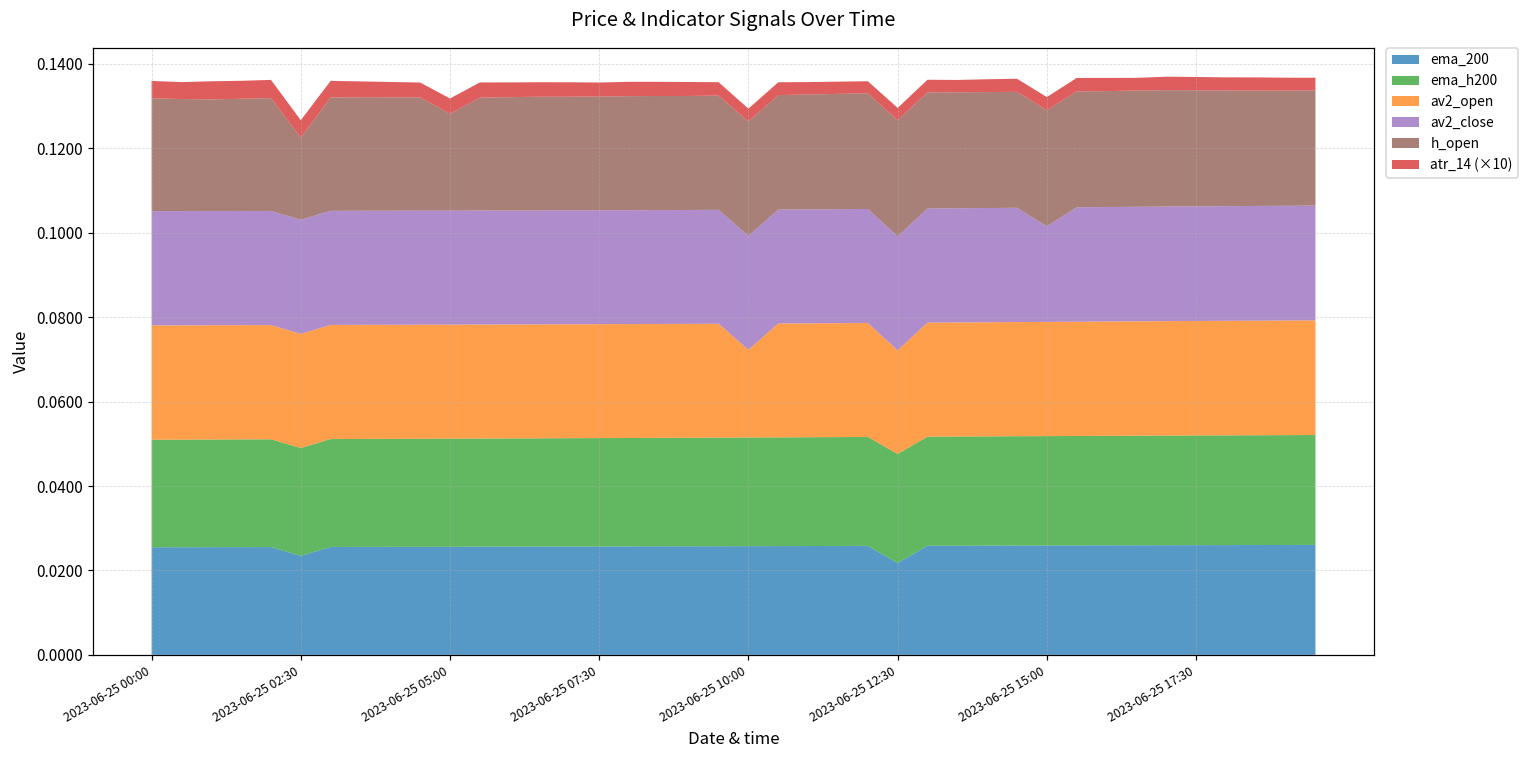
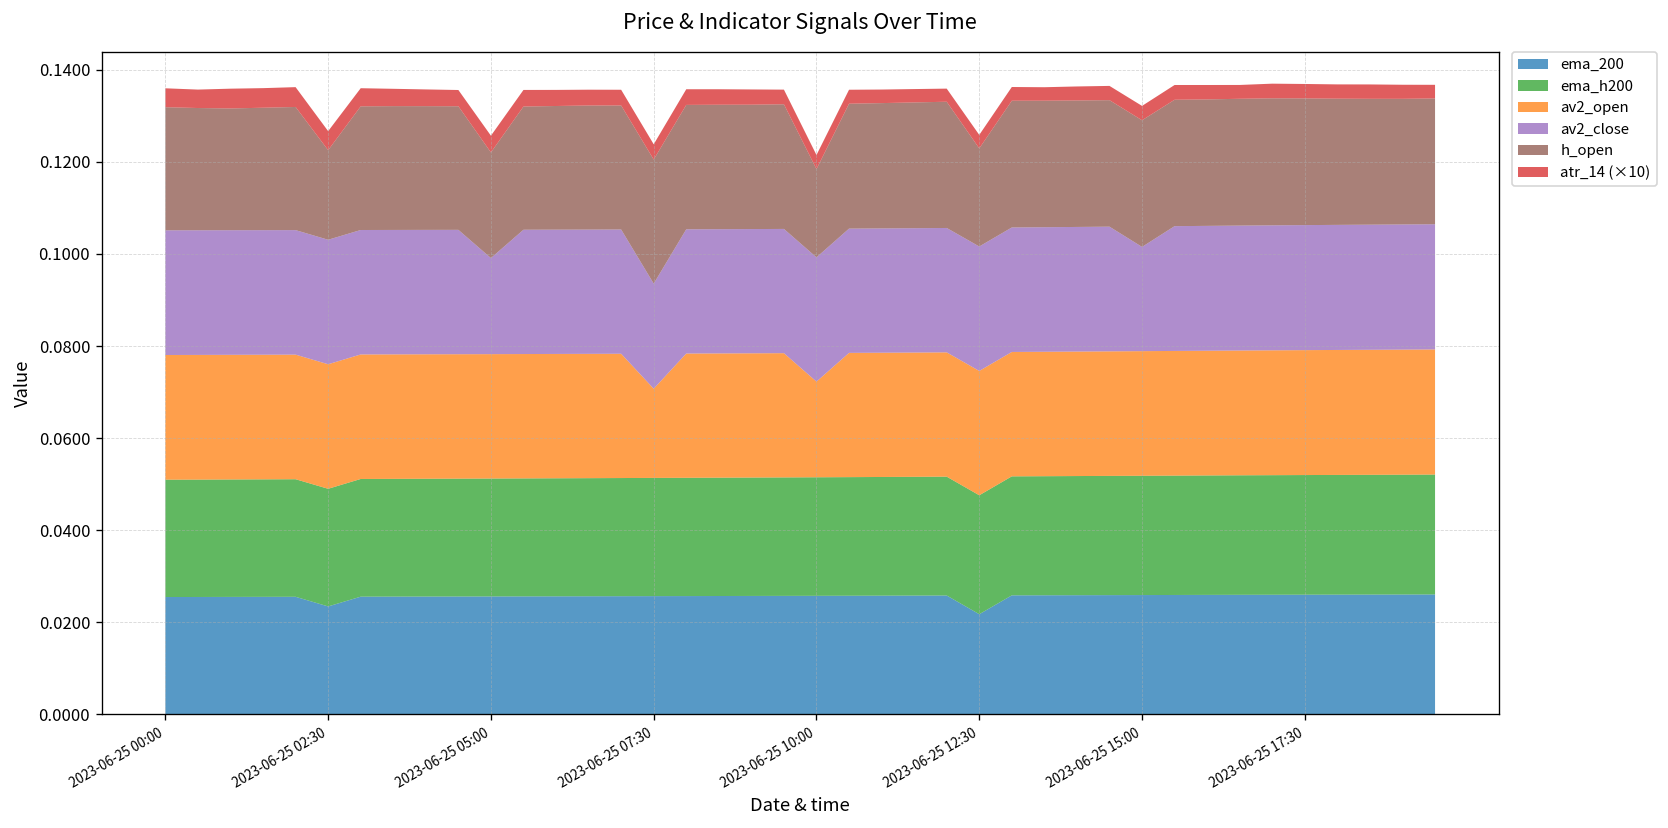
av2_close, 2023-06-25 05:00: 0.027 -> 0.021
av2_open, 2023-06-25 07:30: 0.027 -> 0.019
av2_close, 2023-06-25 07:30: 0.027 -> 0.023
h_open, 2023-06-25 10:00: 0.027 -> 0.019
av2_open, 2023-06-25 12:30: 0.025 -> 0.027
h_open, 2023-06-25 12:30: 0.027 -> 0.021
